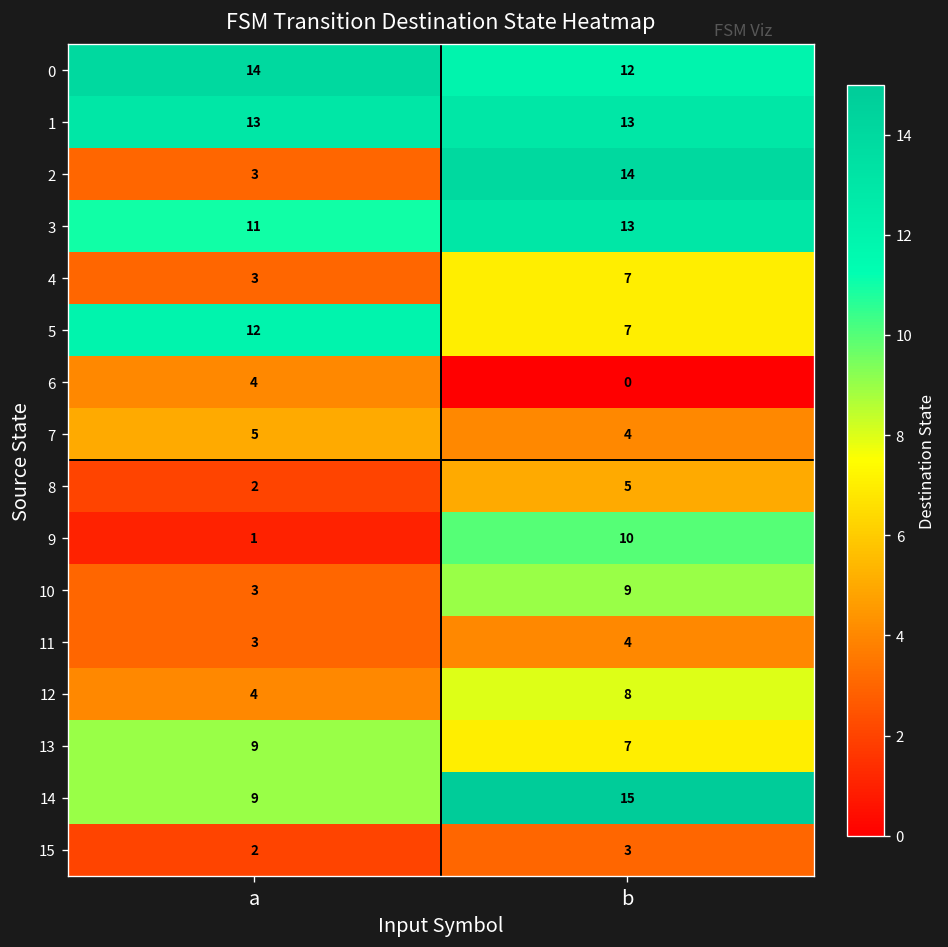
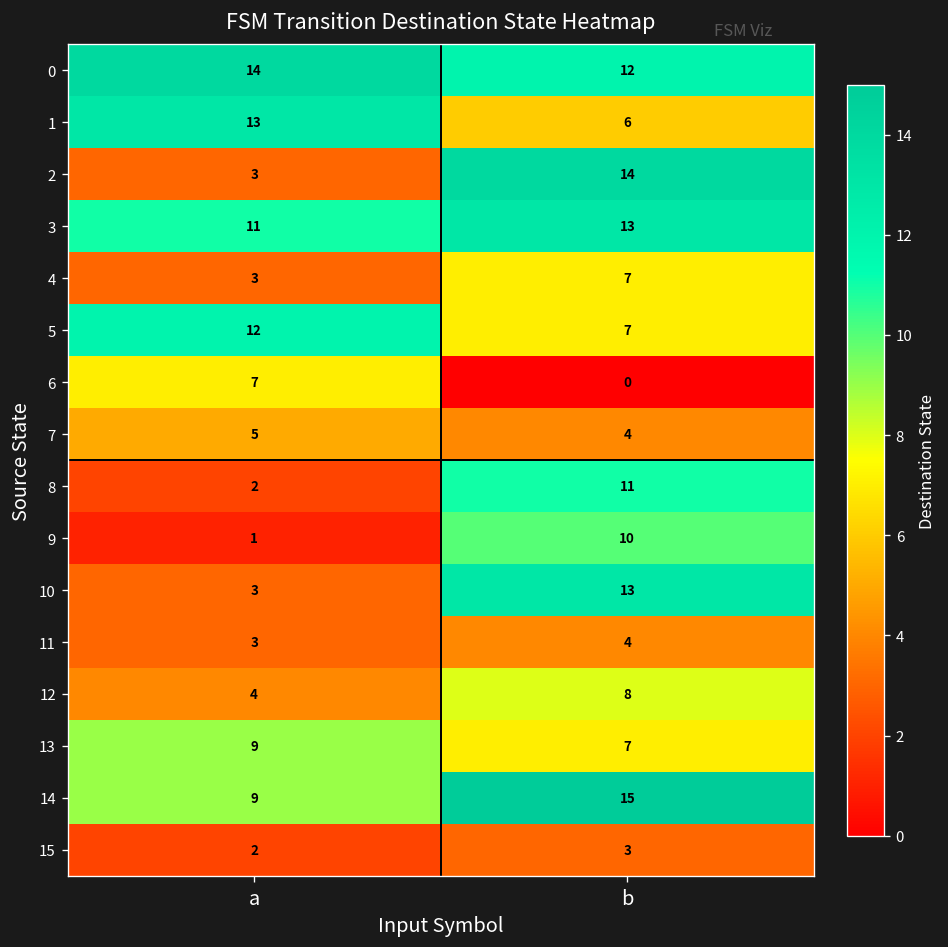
1, b: 13 -> 6
6, a: 4 -> 7
8, b: 5 -> 11
10, b: 9 -> 13
